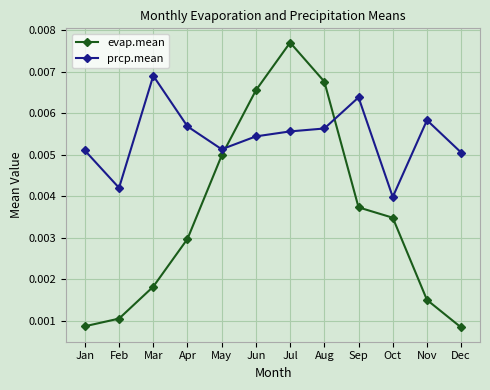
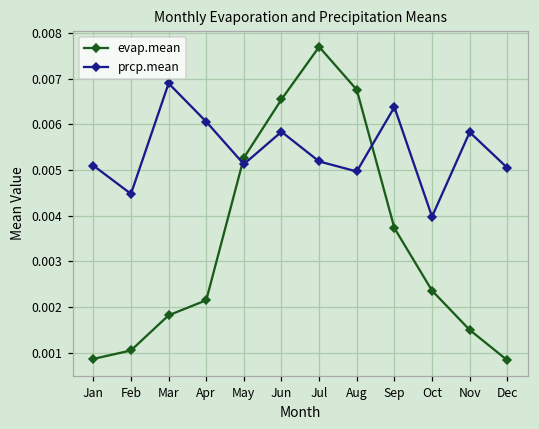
prcp.mean, Feb: 0.0042 -> 0.0045
evap.mean, Apr: 0.0030 -> 0.0022
prcp.mean, Apr: 0.0057 -> 0.0061
evap.mean, May: 0.0050 -> 0.0053
prcp.mean, Jun: 0.0054 -> 0.0058
prcp.mean, Jul: 0.0056 -> 0.0052
prcp.mean, Aug: 0.0056 -> 0.0050
evap.mean, Oct: 0.0035 -> 0.0024
